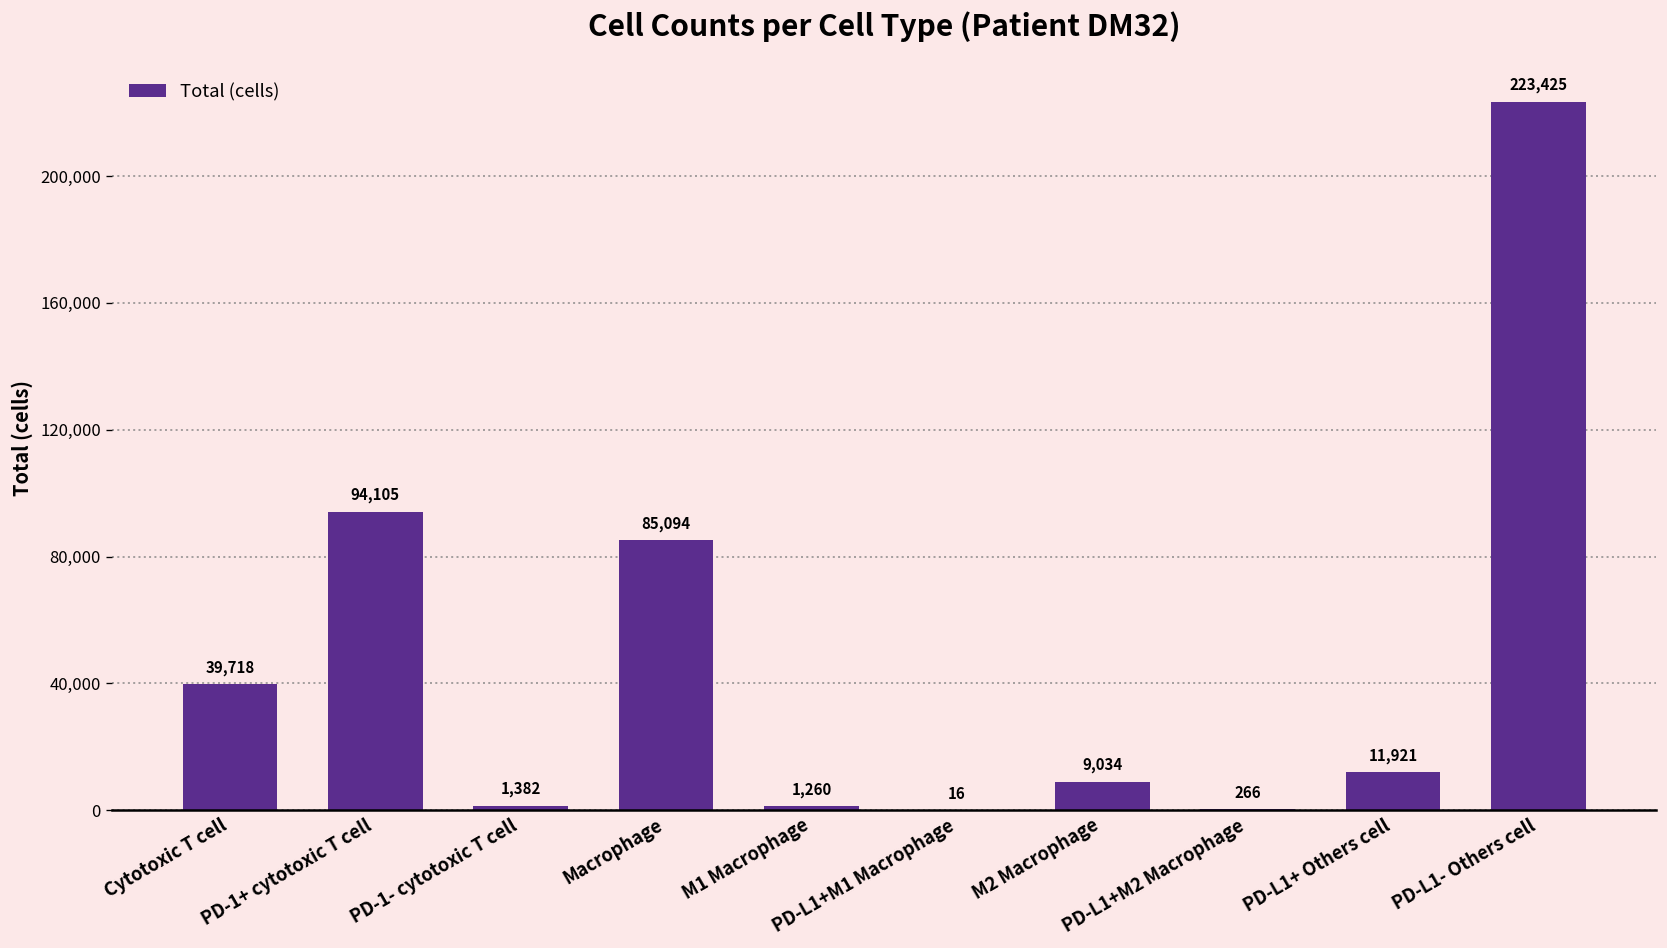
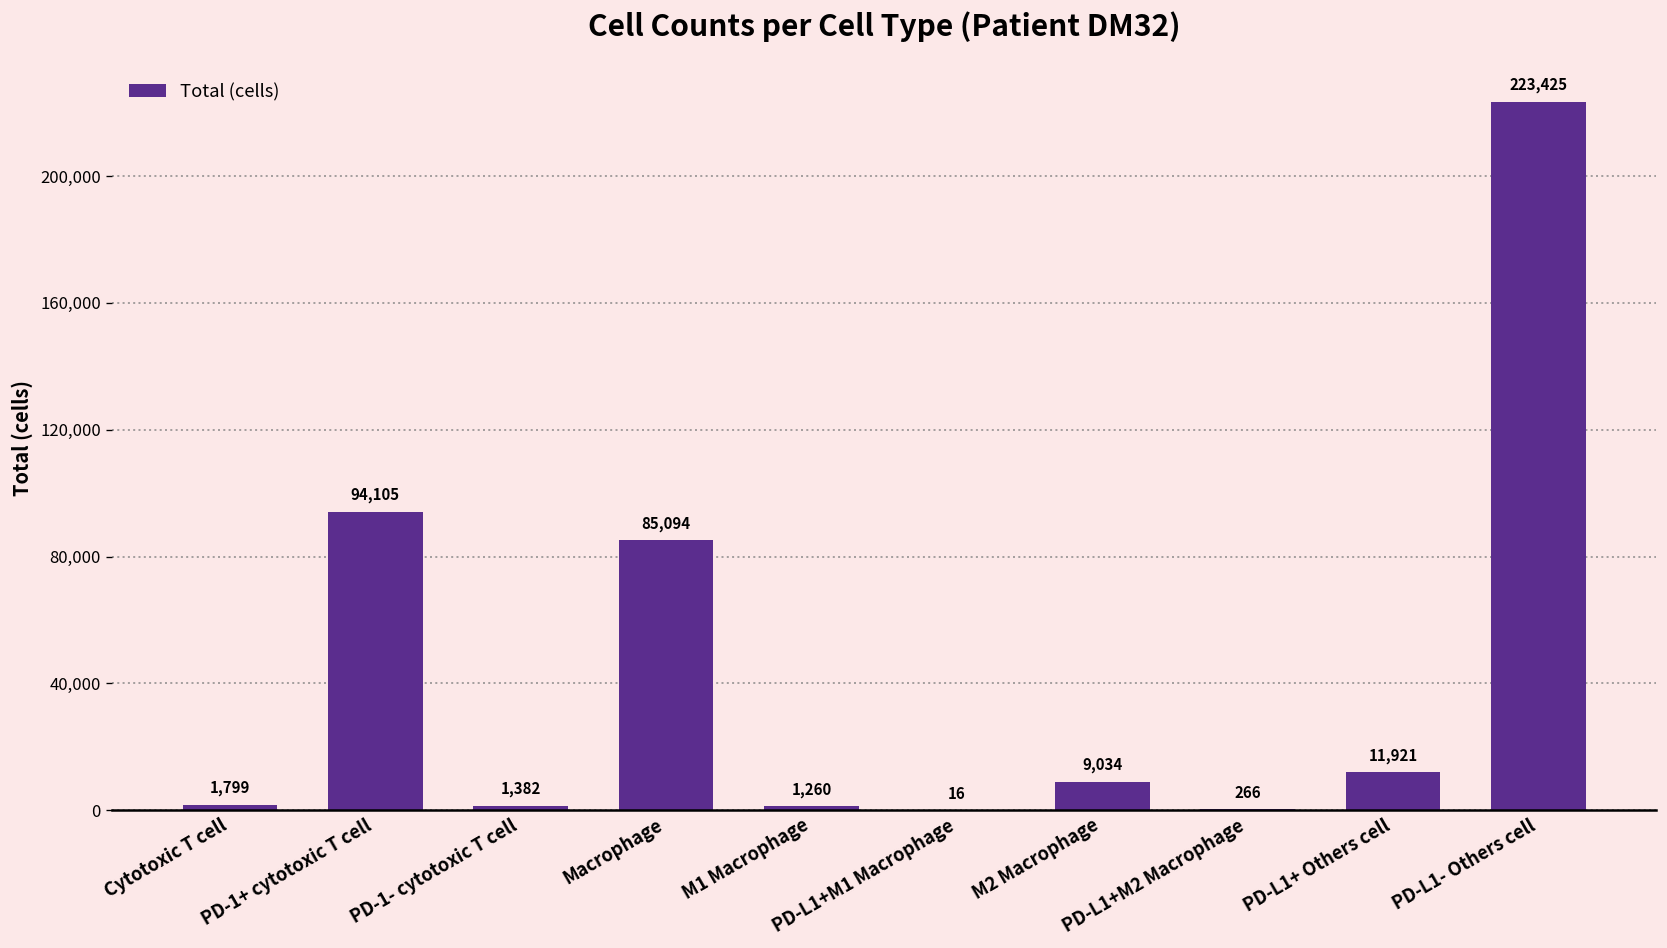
Cytotoxic T cell: 39,718 -> 1,799
